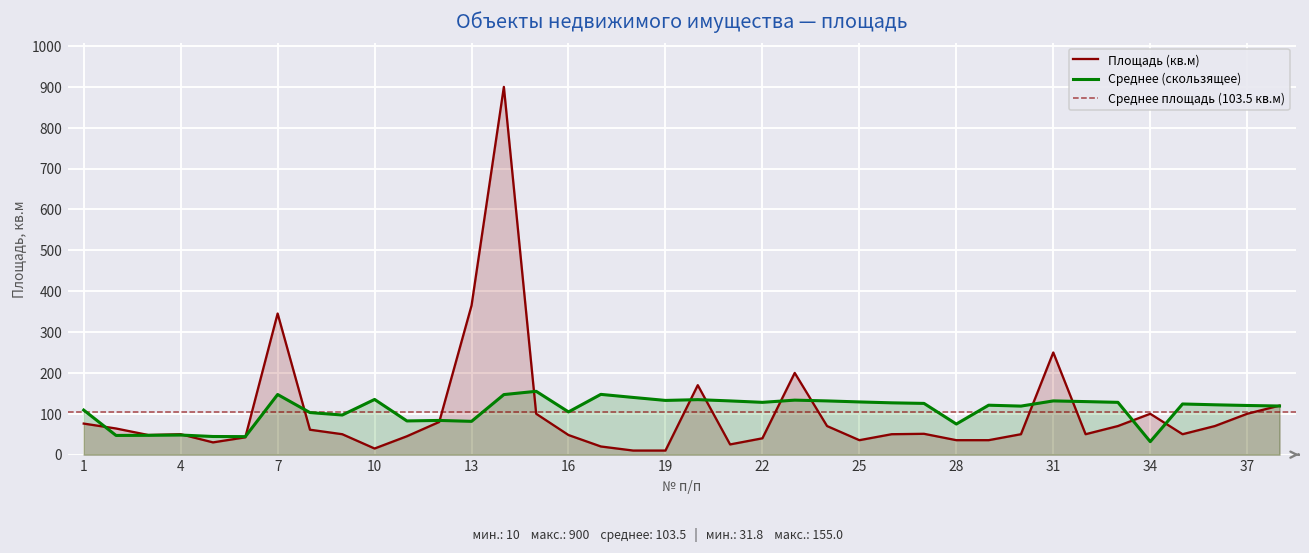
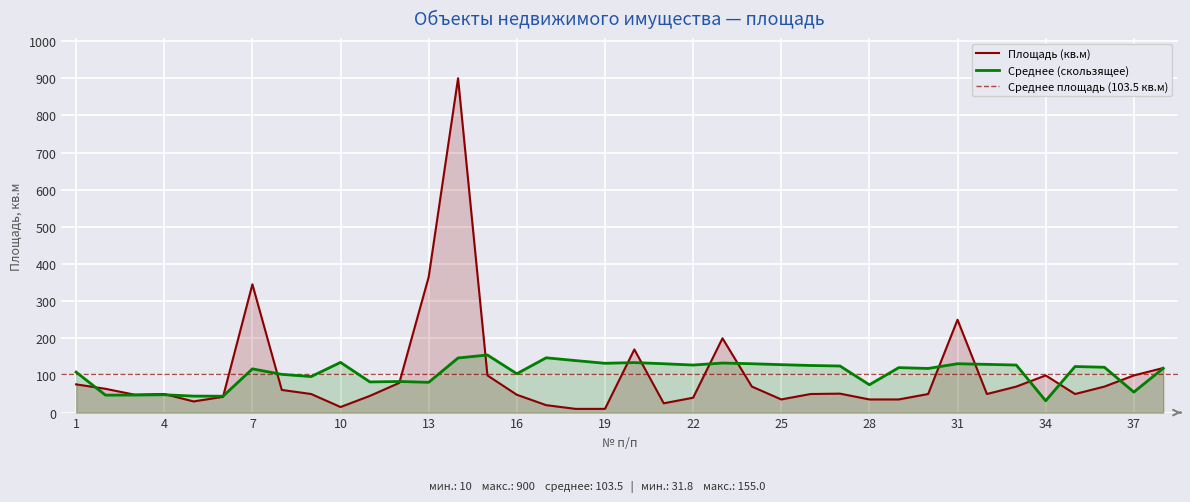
Среднее (скользящее), 7: 150 -> 120
Среднее (скользящее), 37: 120 -> 60
